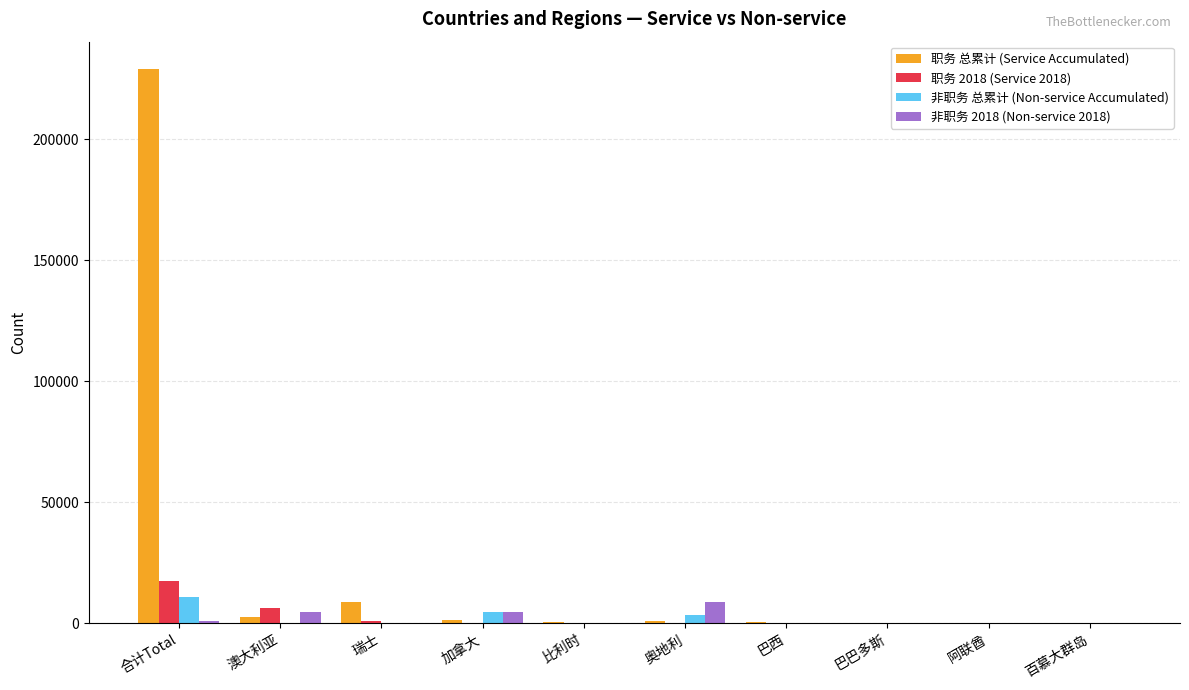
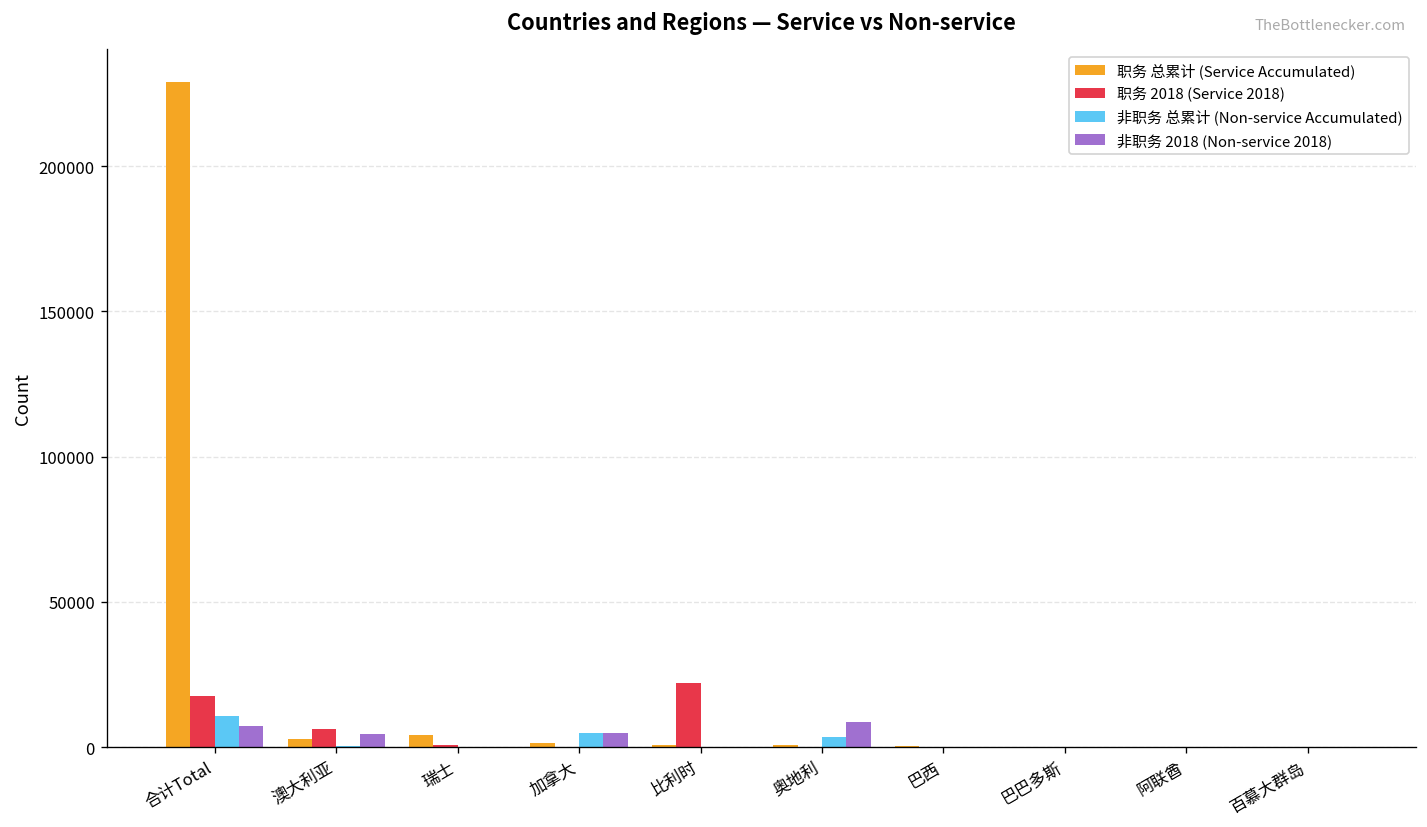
非职务 2018 (Non-service 2018), 合计Total: 1000 -> 7000
职务 总累计 (Service Accumulated), 瑞士: 9000 -> 4000
职务 2018 (Service 2018), 比利时: 0 -> 22000
